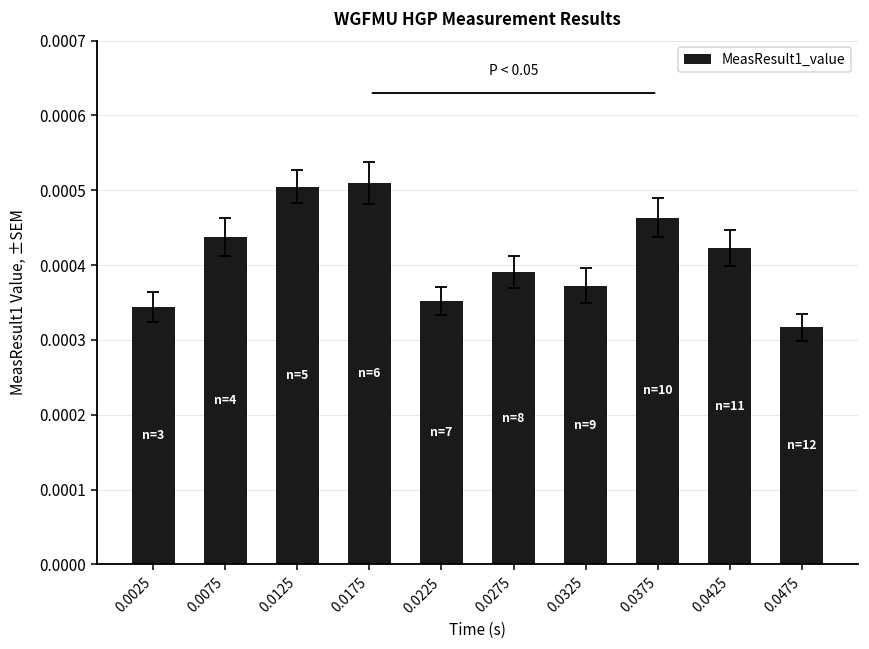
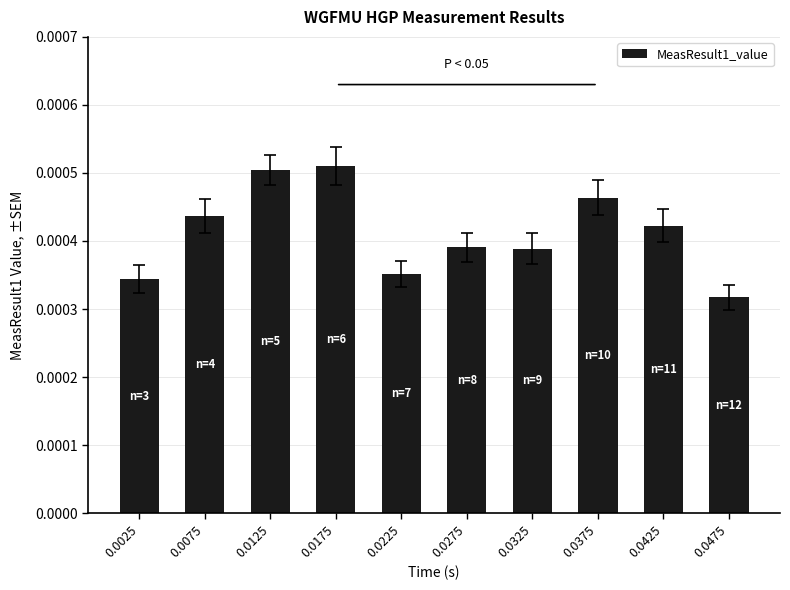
MeasResult1_value, 0.0325: 0.00037 -> 0.00039
